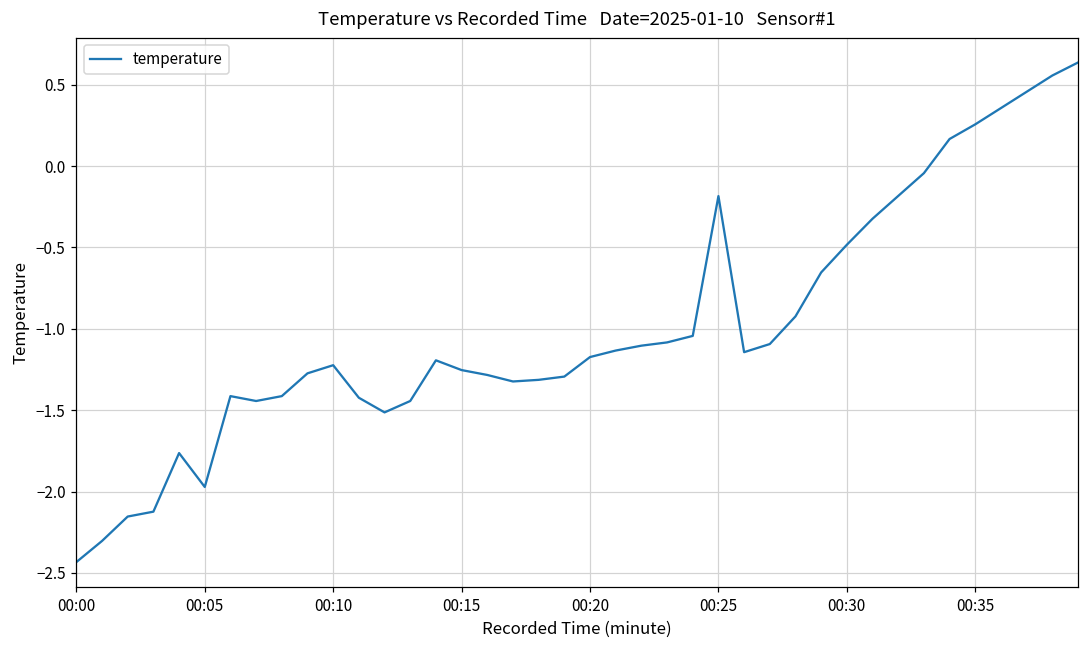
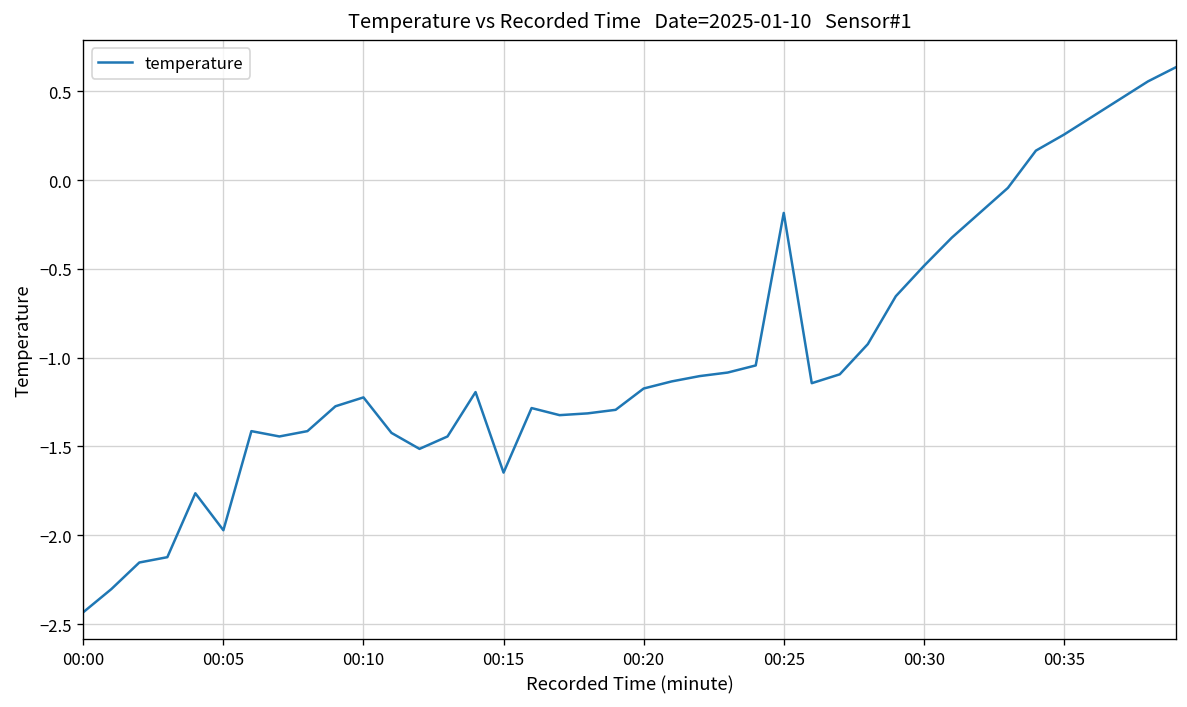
00:15: -1.25 -> -1.65
